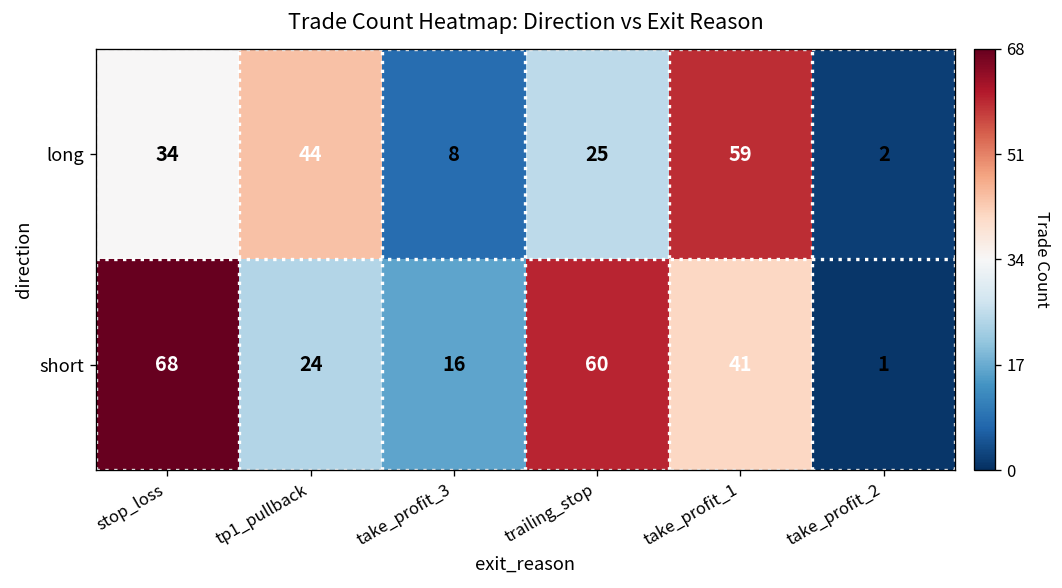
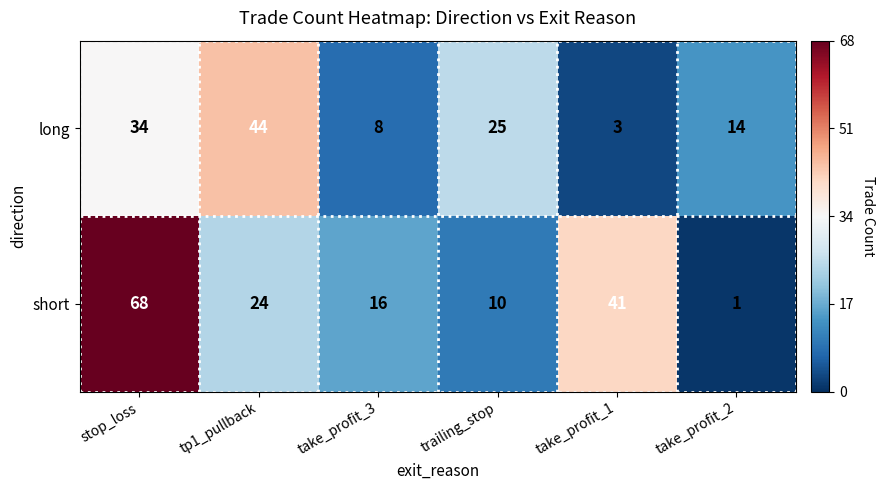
long, take_profit_1: 59 -> 3
long, take_profit_2: 2 -> 14
short, trailing_stop: 60 -> 10
